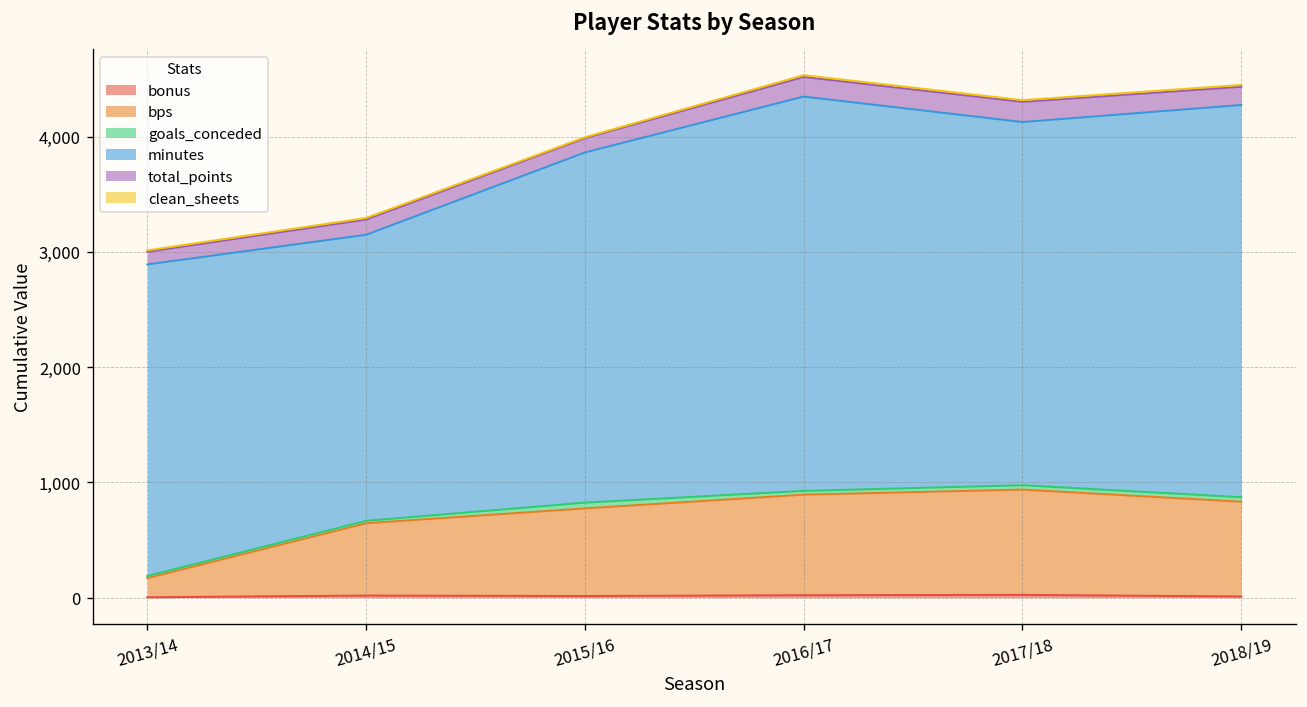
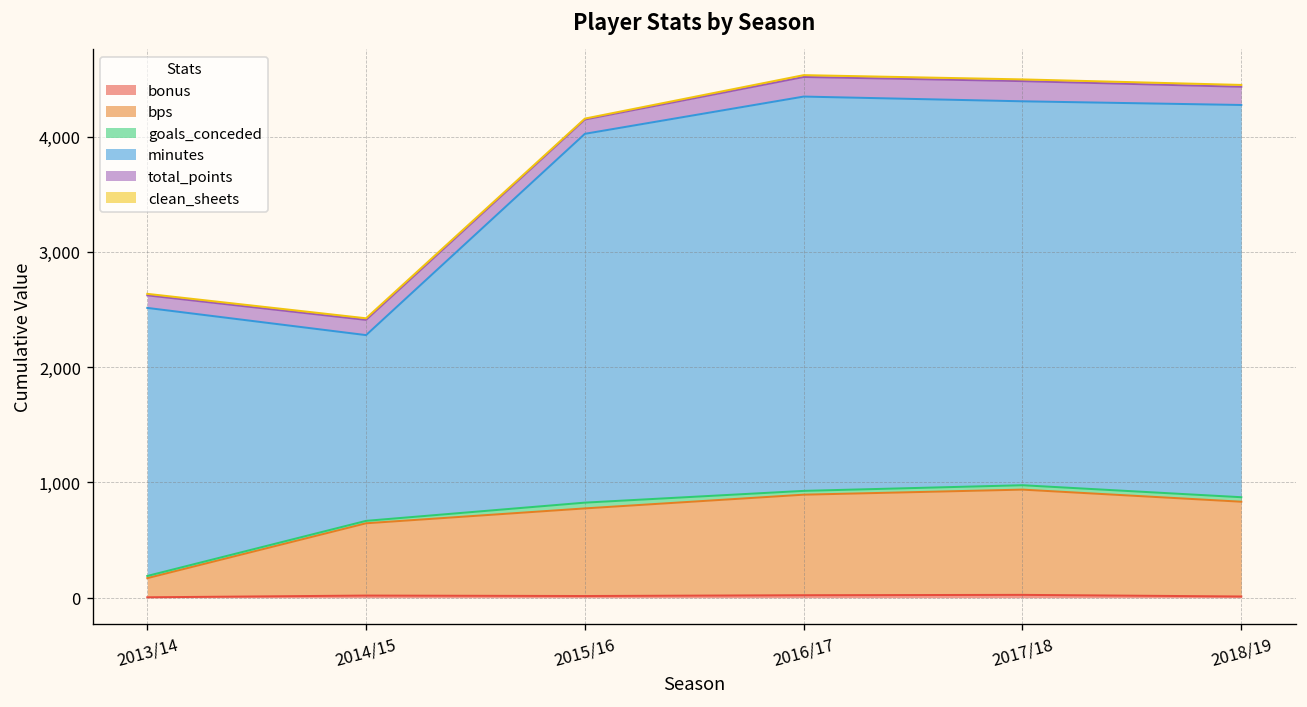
minutes, 2013/14: 2,700 -> 2,300
minutes, 2014/15: 2,500 -> 1,600
minutes, 2015/16: 3,000 -> 3,200
minutes, 2017/18: 3,200 -> 3,300
